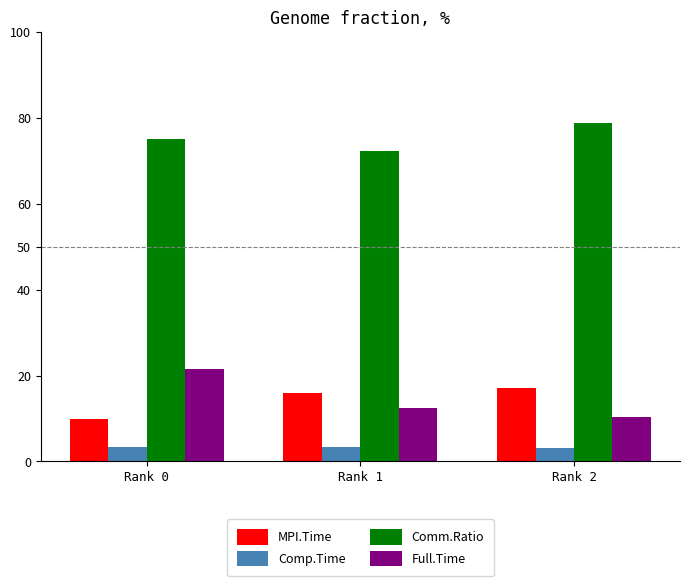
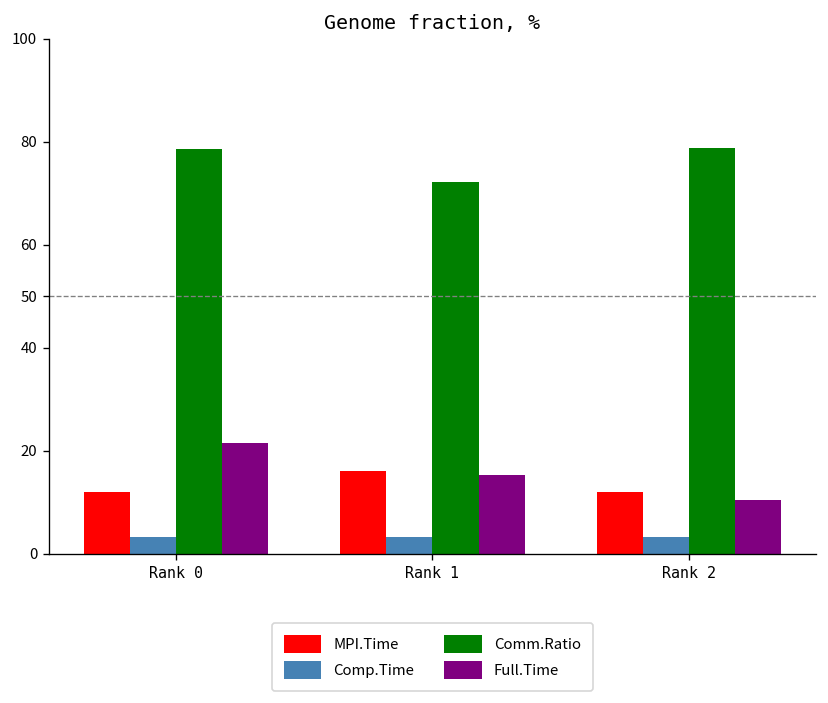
MPI.Time, Rank 0: 10 -> 12
Comm.Ratio, Rank 0: 75 -> 79
Full.Time, Rank 1: 13 -> 15
MPI.Time, Rank 2: 17 -> 12
